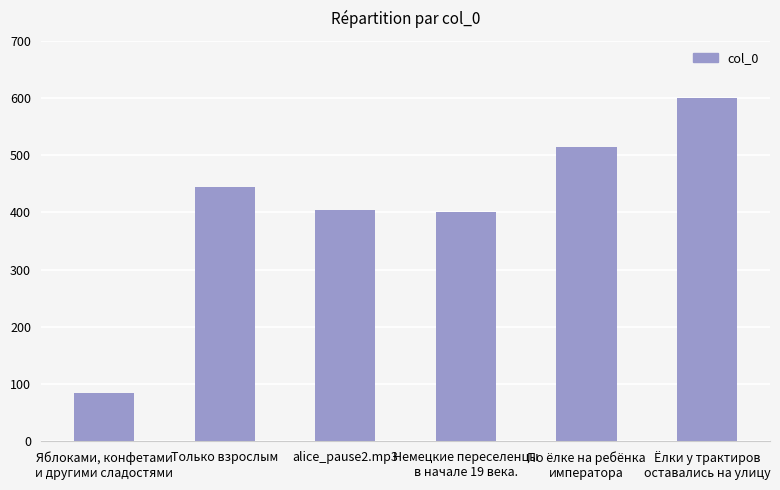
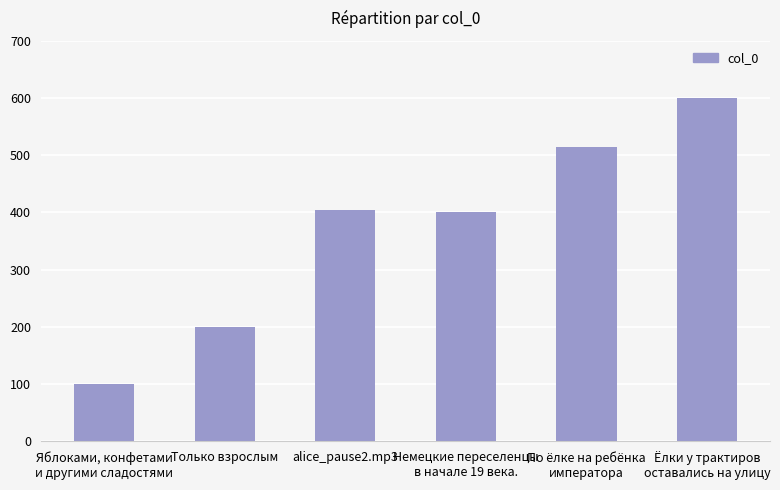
Яблоками, конфетами и другими сладостями: 90 -> 100
Только взрослым: 440 -> 200
